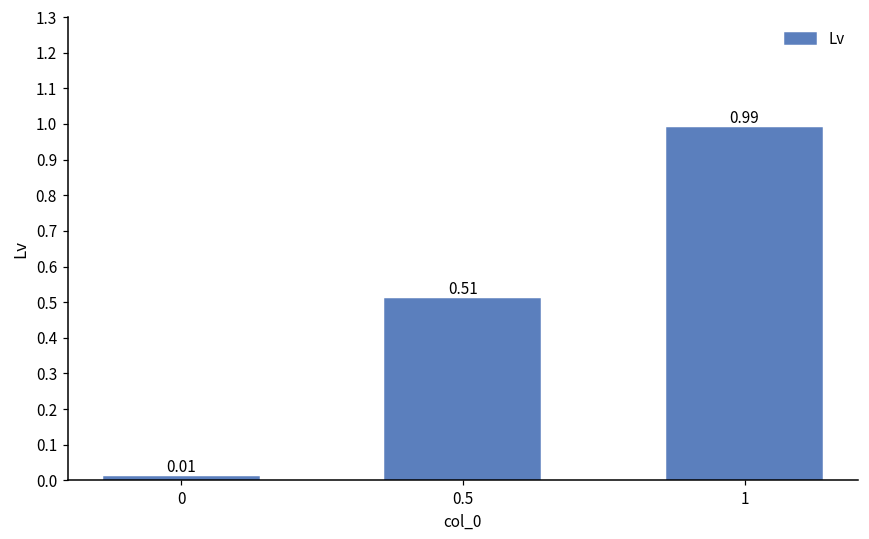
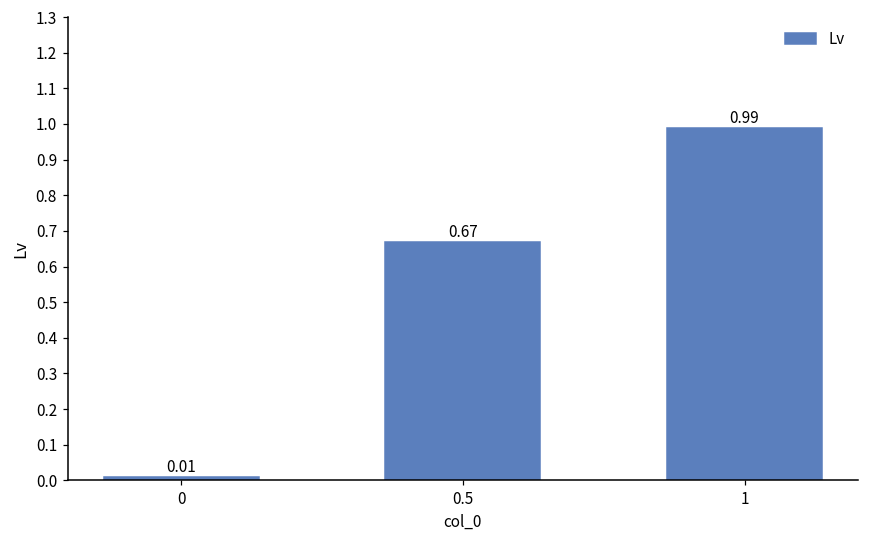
0.5: 0.51 -> 0.67
